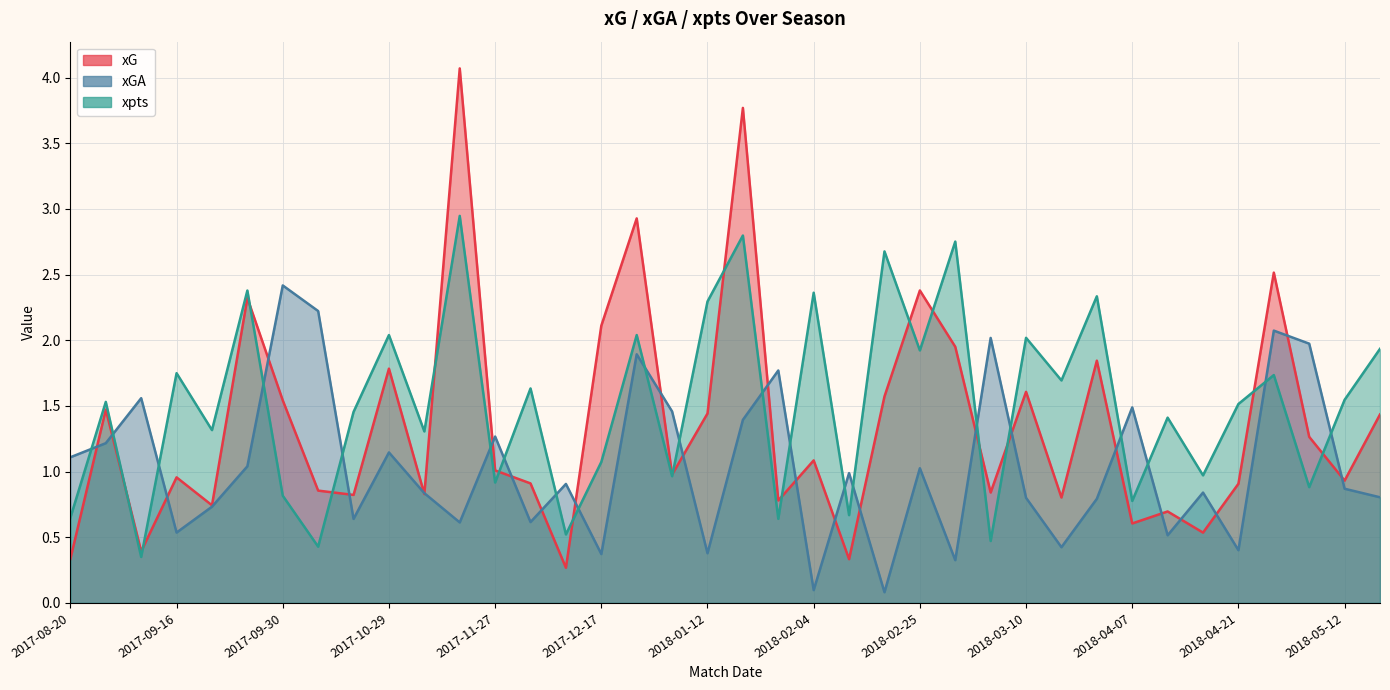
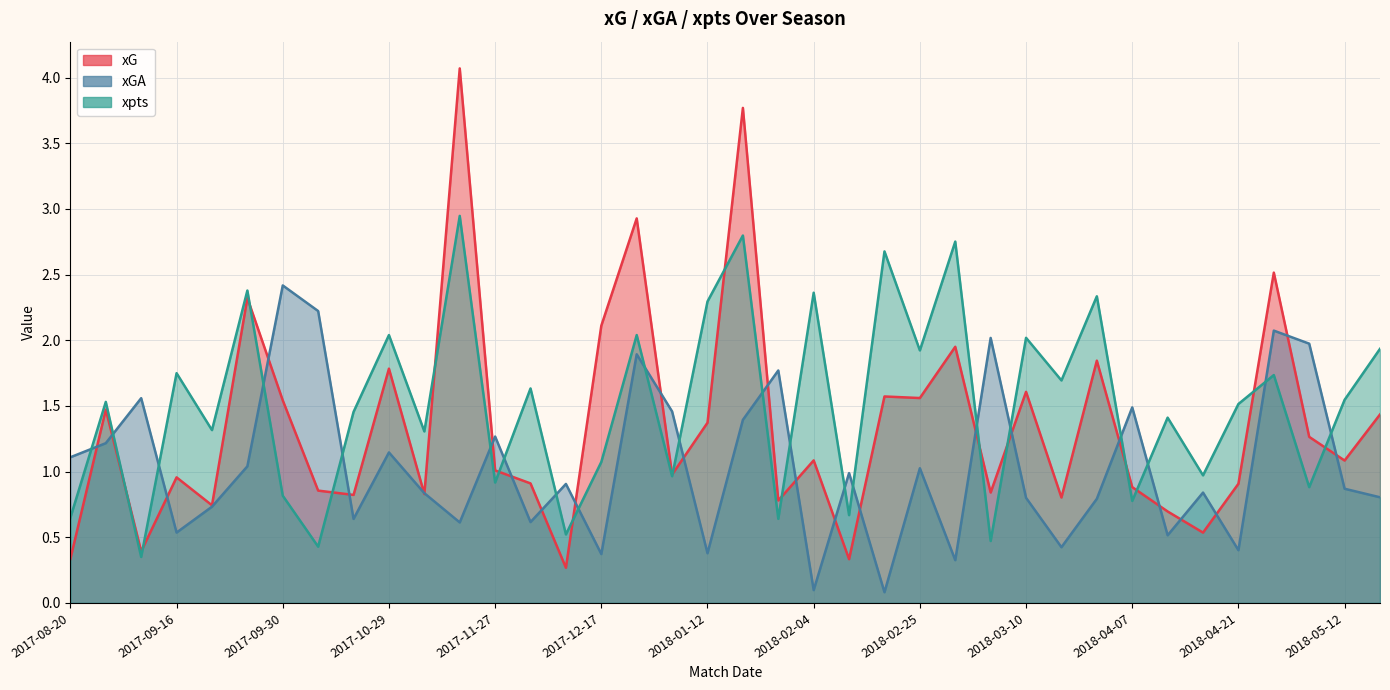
xG, 2018-01-12: 1.44 -> 1.37
xG, 2018-02-25: 2.38 -> 1.56
xG, 2018-04-07: 0.61 -> 0.88
xG, 2018-05-12: 0.93 -> 1.08
